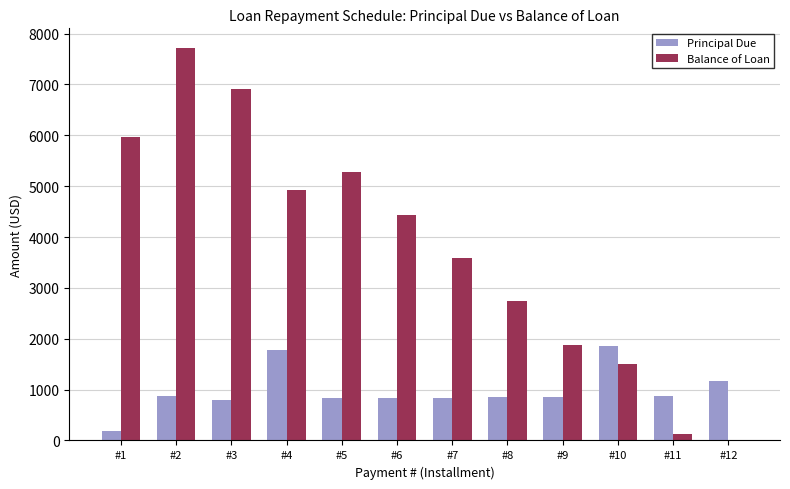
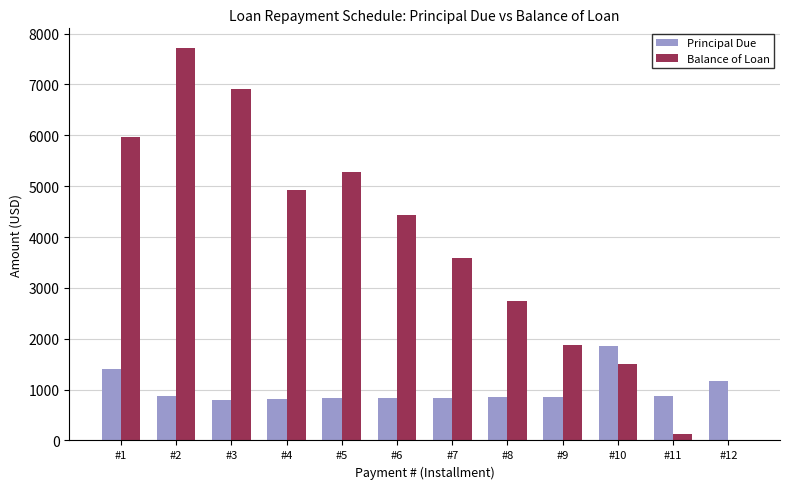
Principal Due, #1: 200 -> 1400
Principal Due, #4: 1800 -> 800
